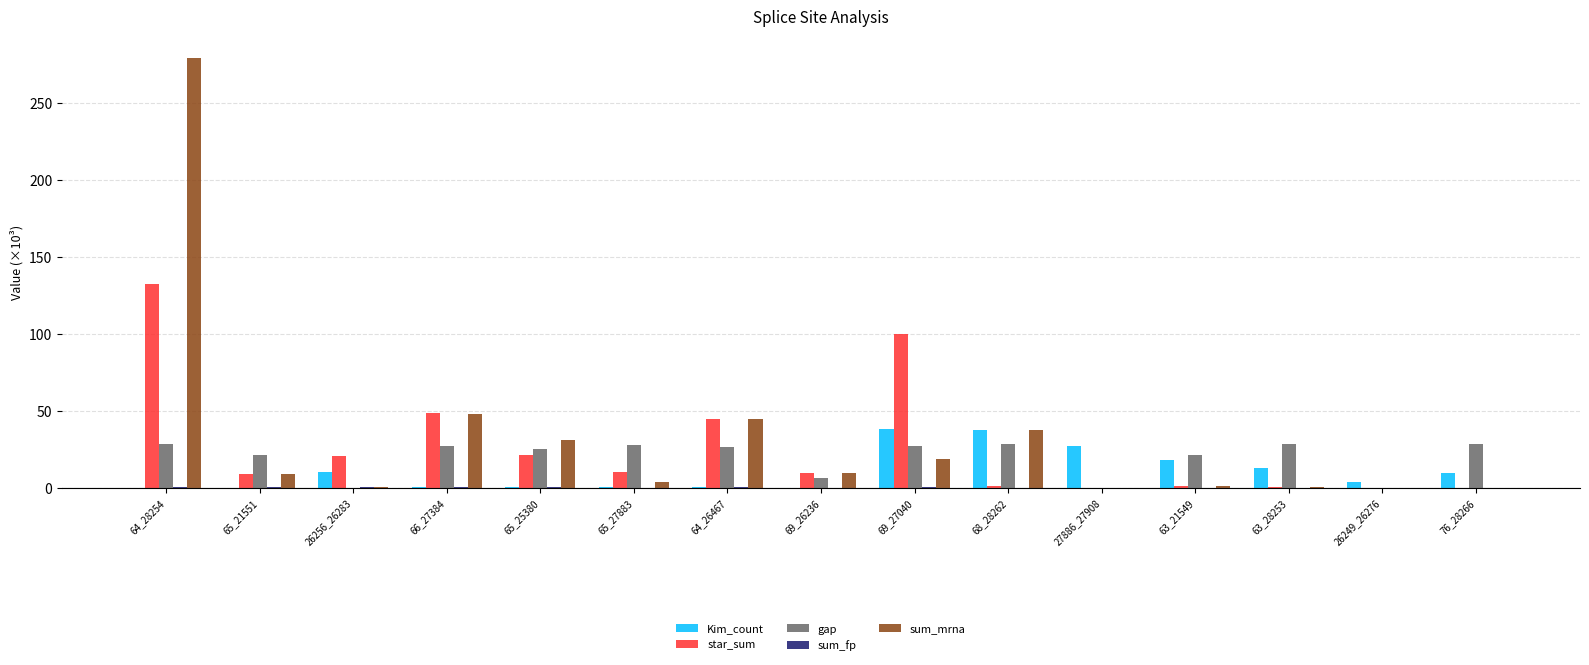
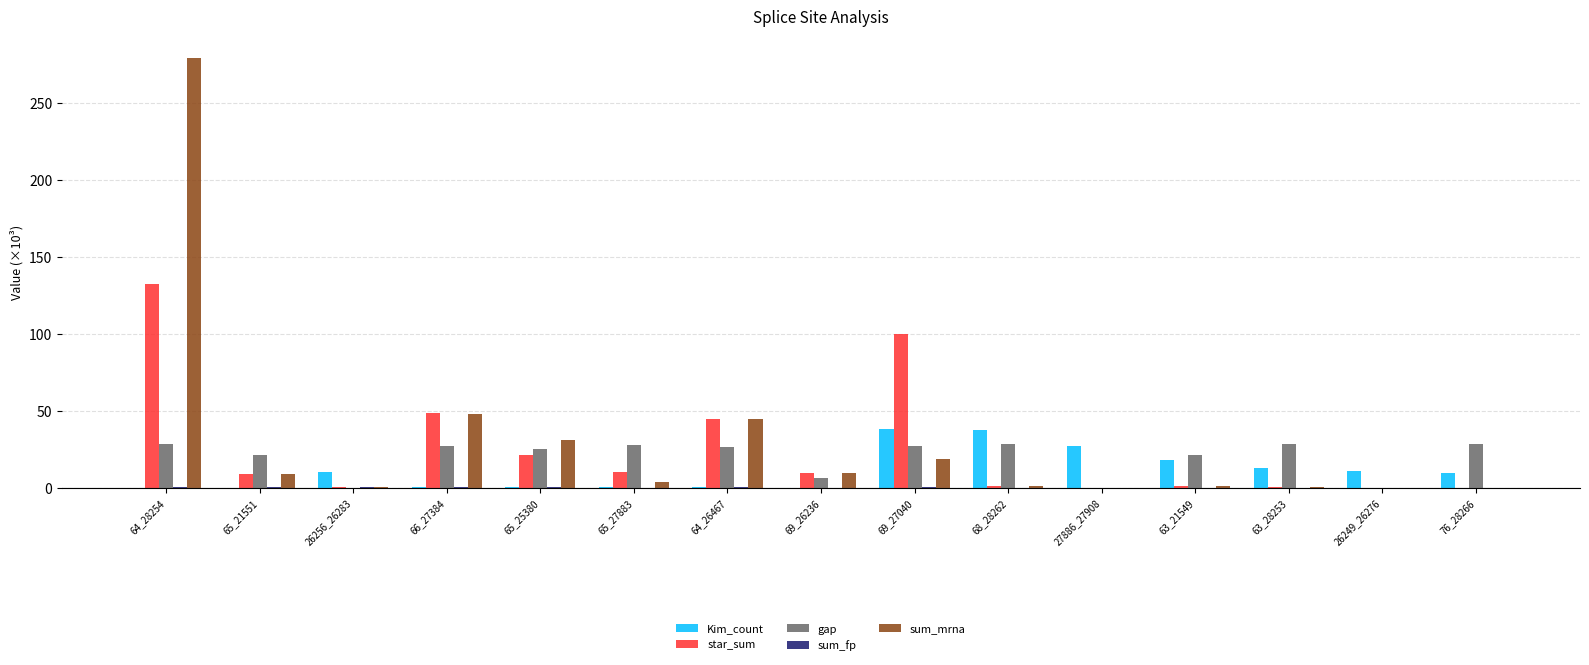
star_sum, 26256_26283: 21 -> 1
sum_mrna, 68_28262: 38 -> 1
Kim_count, 26249_26276: 4 -> 11
